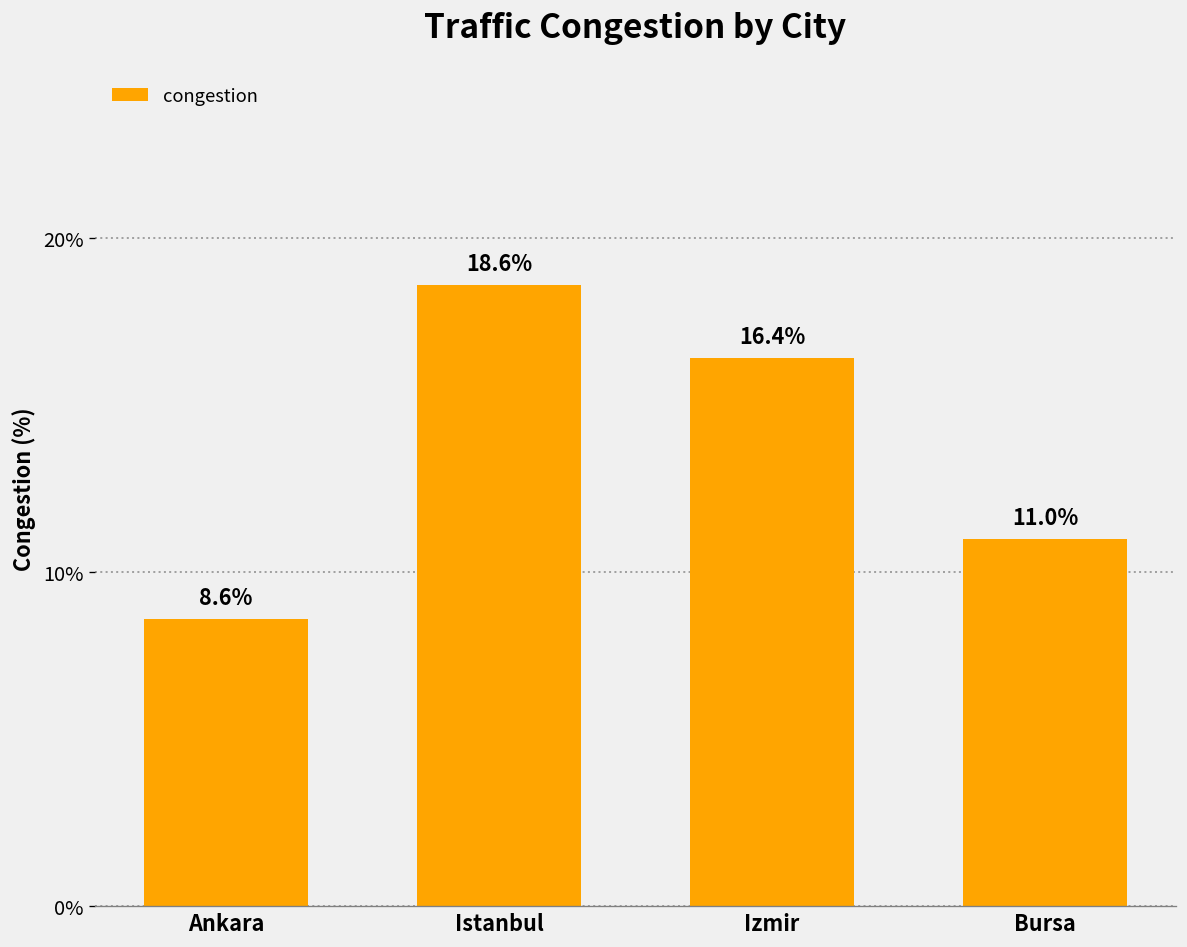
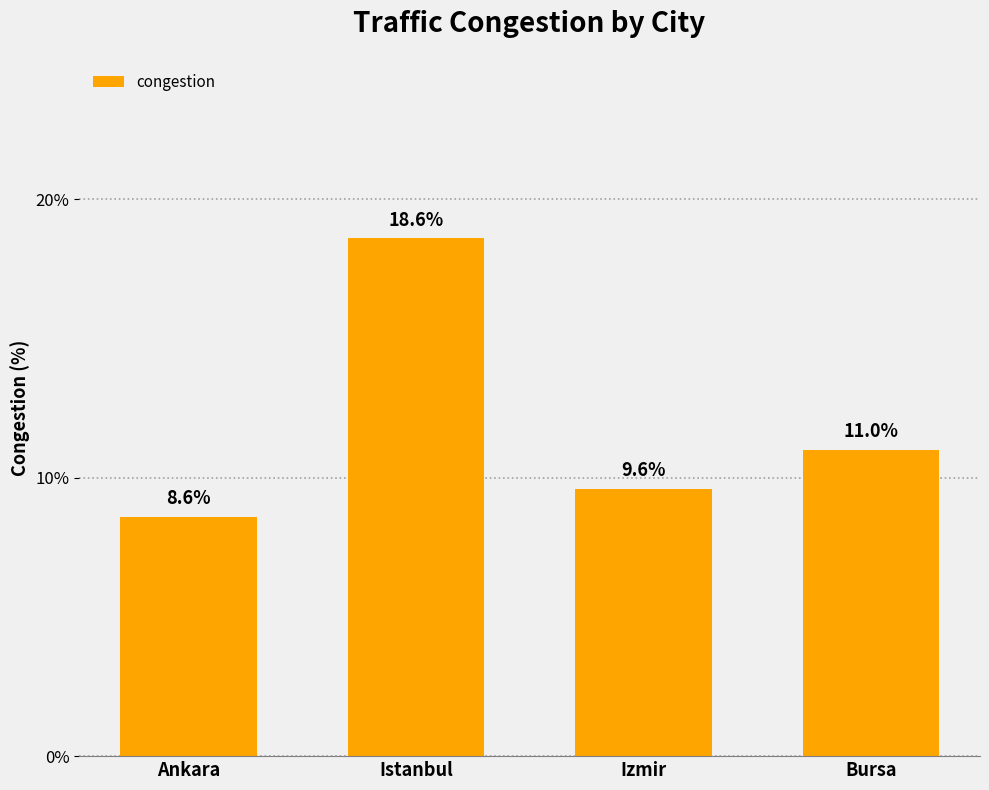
Izmir: 16.4% -> 9.6%
